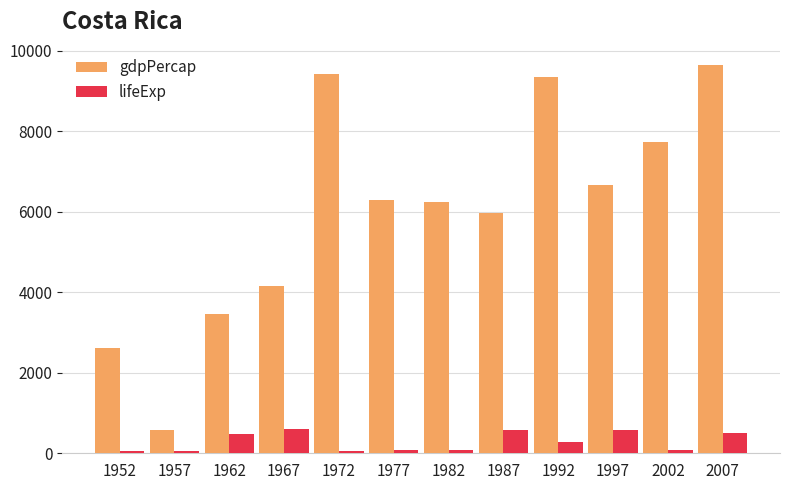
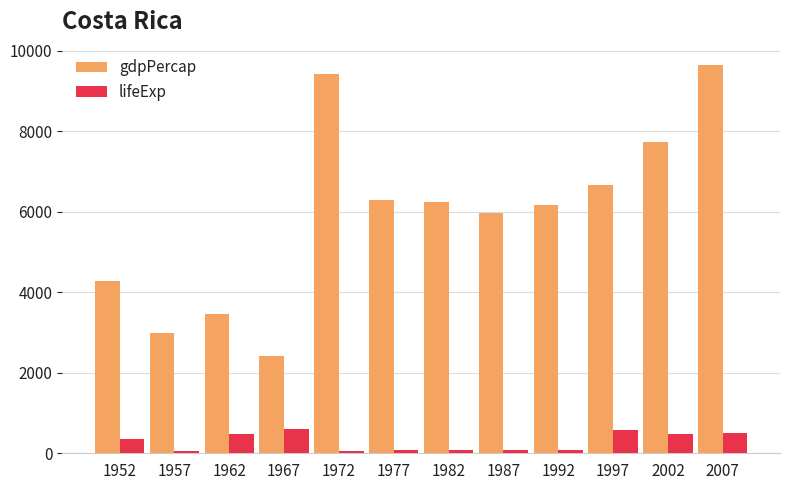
gdpPercap, 1952: 2600 -> 4300
lifeExp, 1952: 100 -> 300
gdpPercap, 1957: 600 -> 3000
gdpPercap, 1967: 4200 -> 2400
lifeExp, 1987: 600 -> 100
gdpPercap, 1992: 9300 -> 6200
lifeExp, 1992: 300 -> 100
lifeExp, 2002: 100 -> 500
